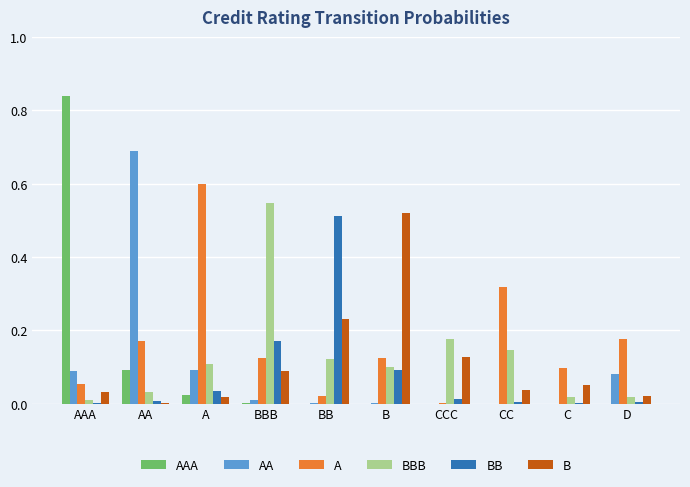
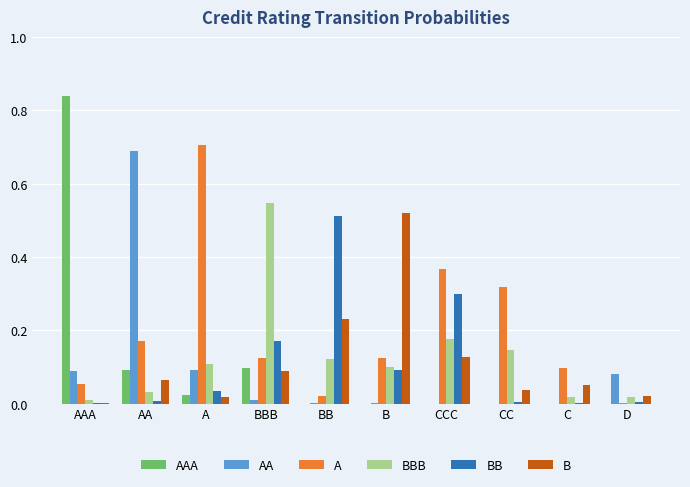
B, AAA: 0.03 -> 0.00
B, AA: 0.00 -> 0.06
A, A: 0.60 -> 0.71
AAA, BBB: 0.00 -> 0.10
A, CCC: 0.00 -> 0.37
BB, CCC: 0.01 -> 0.30
A, D: 0.18 -> 0.00
